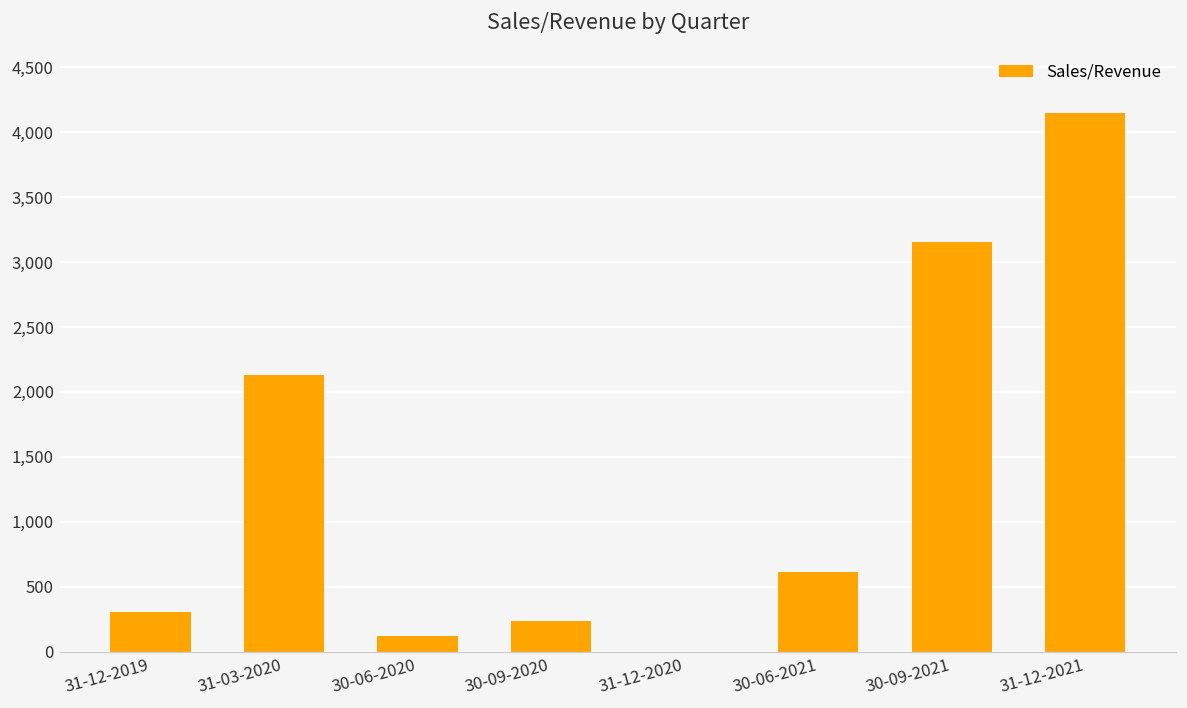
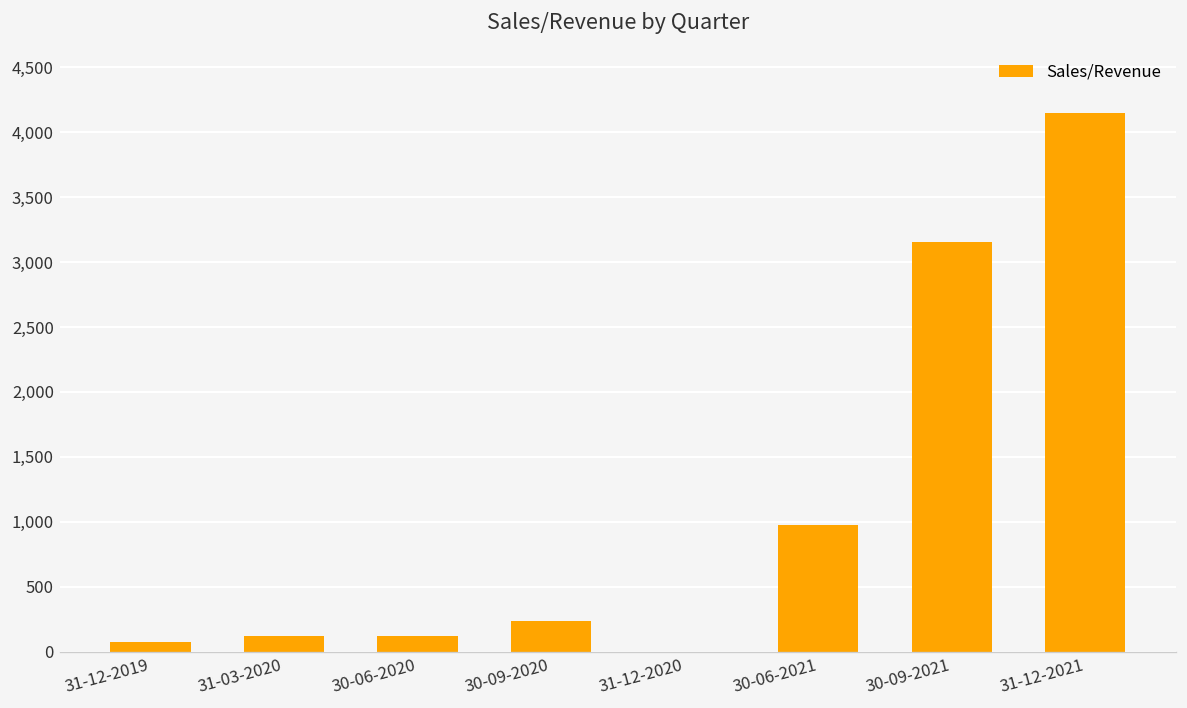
31-12-2019: 310 -> 80
31-03-2020: 2,130 -> 120
30-06-2021: 610 -> 980
